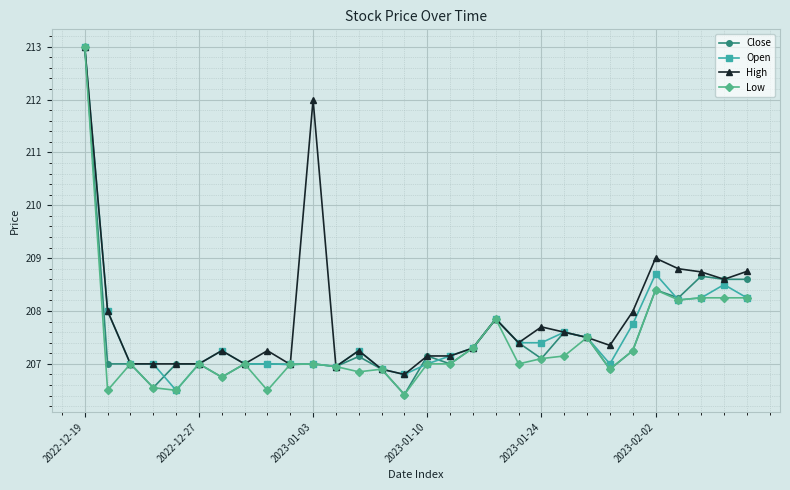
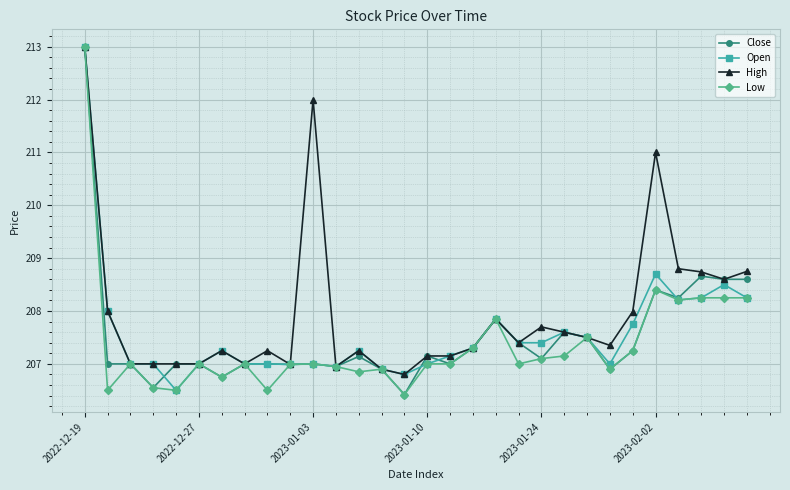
High, 2023-02-02: 209 -> 211
